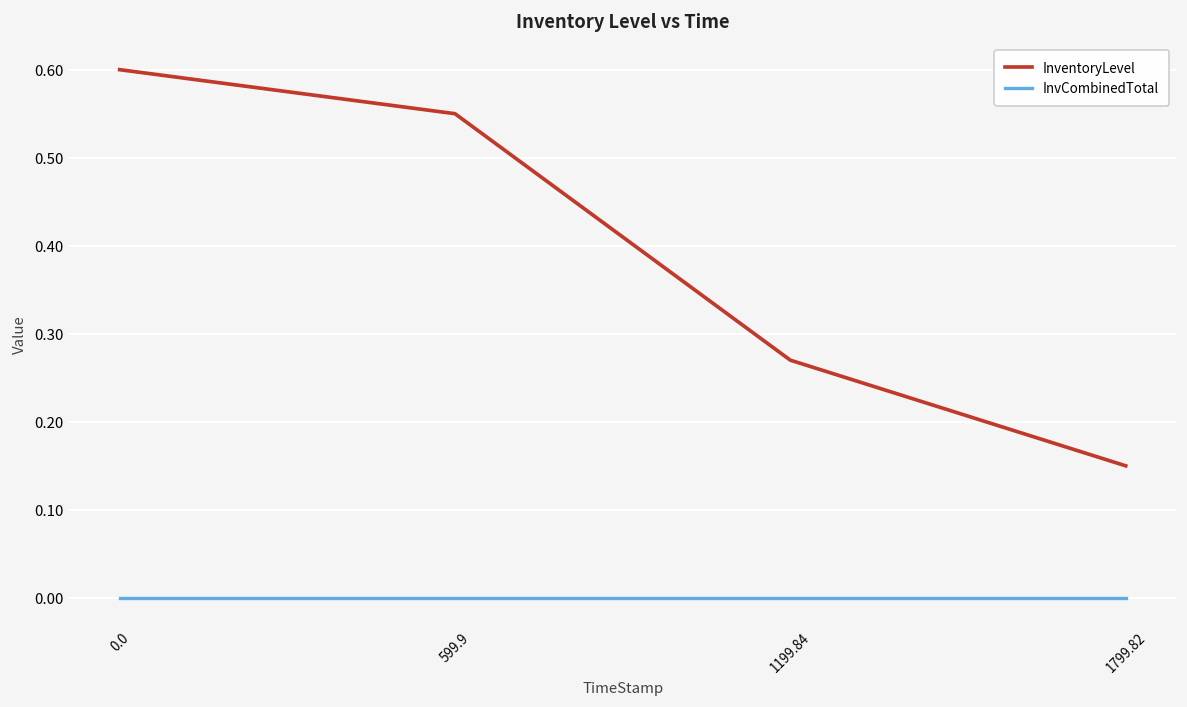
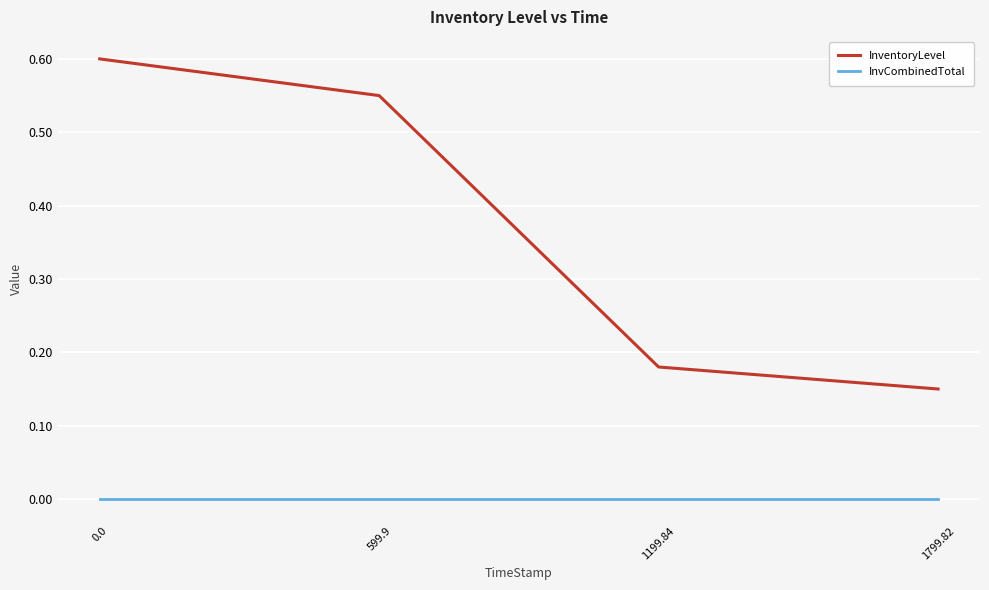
InventoryLevel, 1199.84: 0.27 -> 0.18
